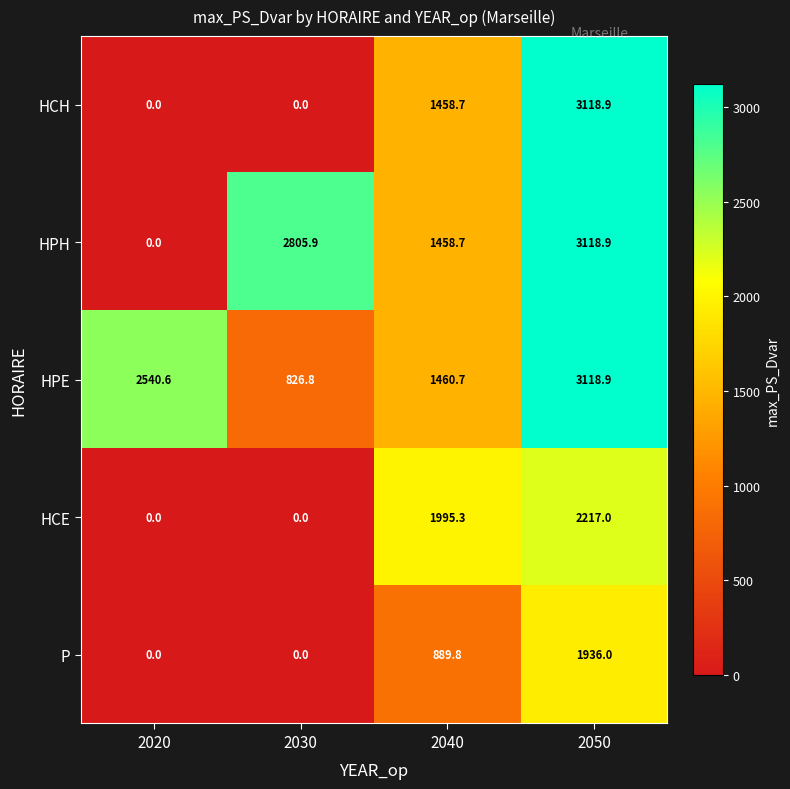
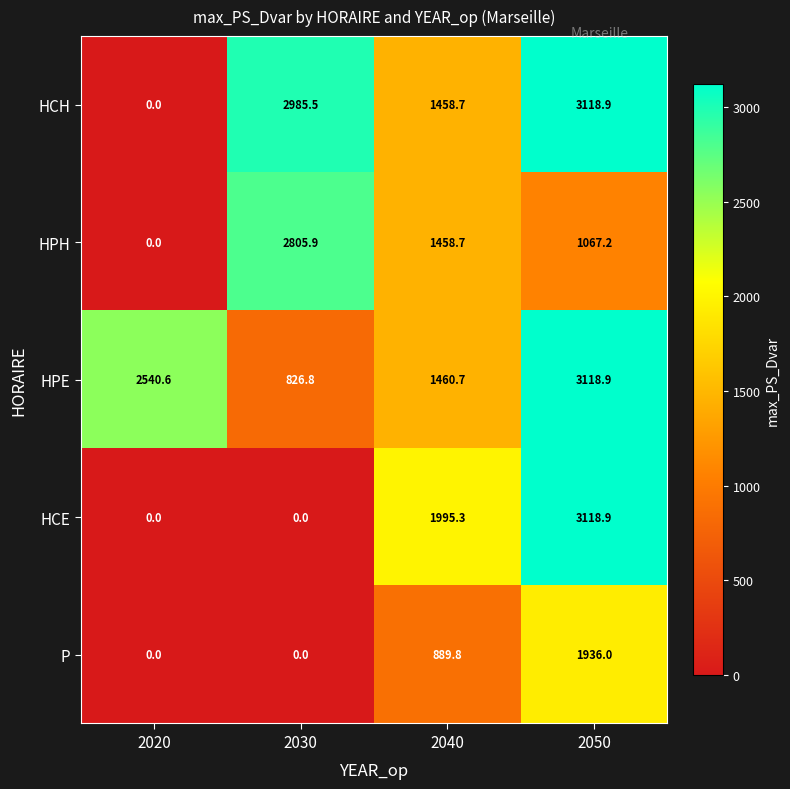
HCH, 2030: 0.0 -> 2985.5
HPH, 2050: 3118.9 -> 1067.2
HCE, 2050: 2217.0 -> 3118.9
